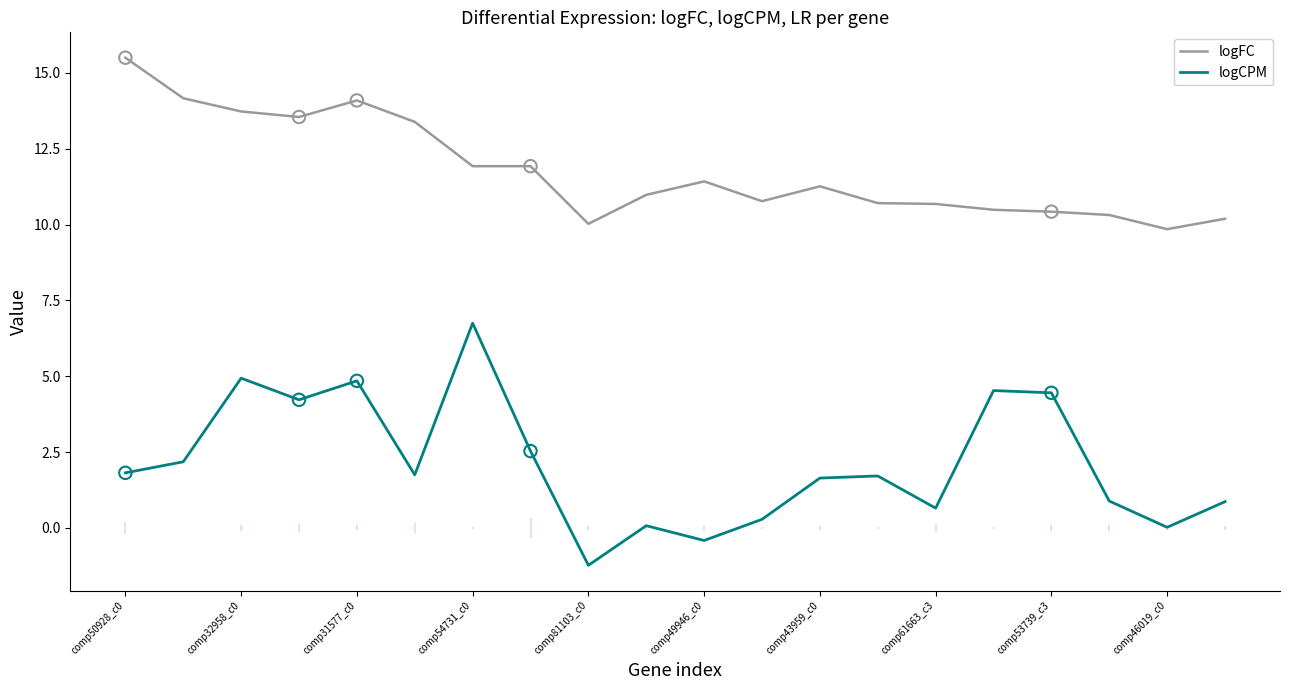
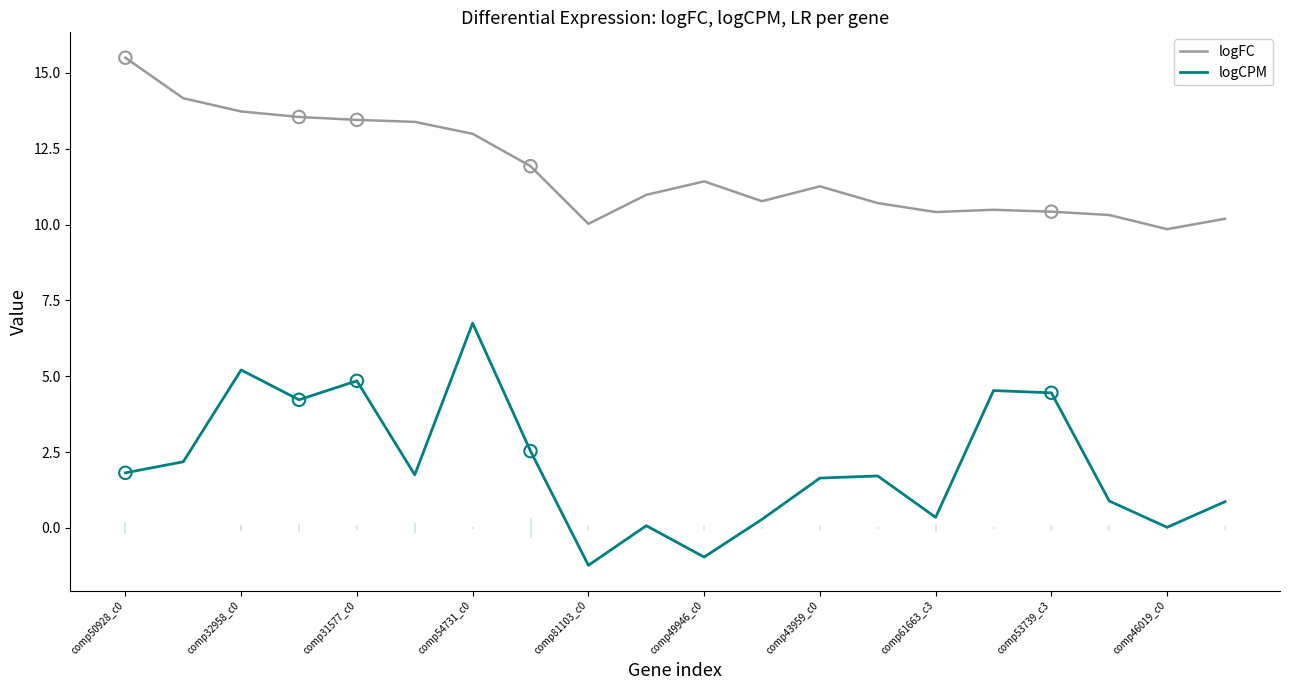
logCPM, comp32958_c0: 4.9 -> 5.2
logFC, comp31577_c0: 14.1 -> 13.4
logFC, comp54731_c0: 11.9 -> 13.0
logCPM, comp49946_c0: -0.4 -> -1.0
logFC, comp61663_c3: 10.7 -> 10.4
logCPM, comp61663_c3: 0.7 -> 0.4
